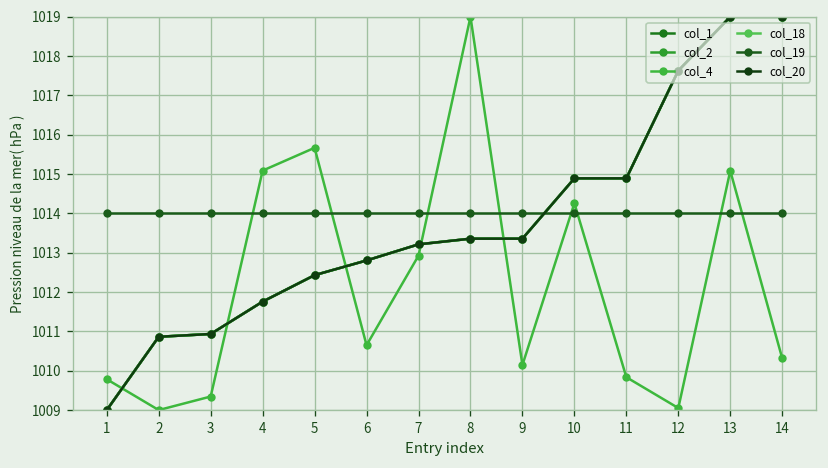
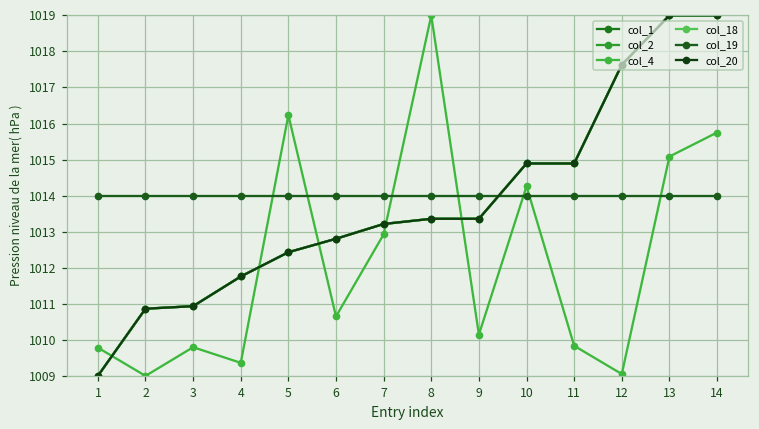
col_4, 3: 1009.3 -> 1009.8
col_4, 4: 1015.1 -> 1009.4
col_4, 5: 1015.7 -> 1016.2
col_4, 14: 1010.3 -> 1015.8
